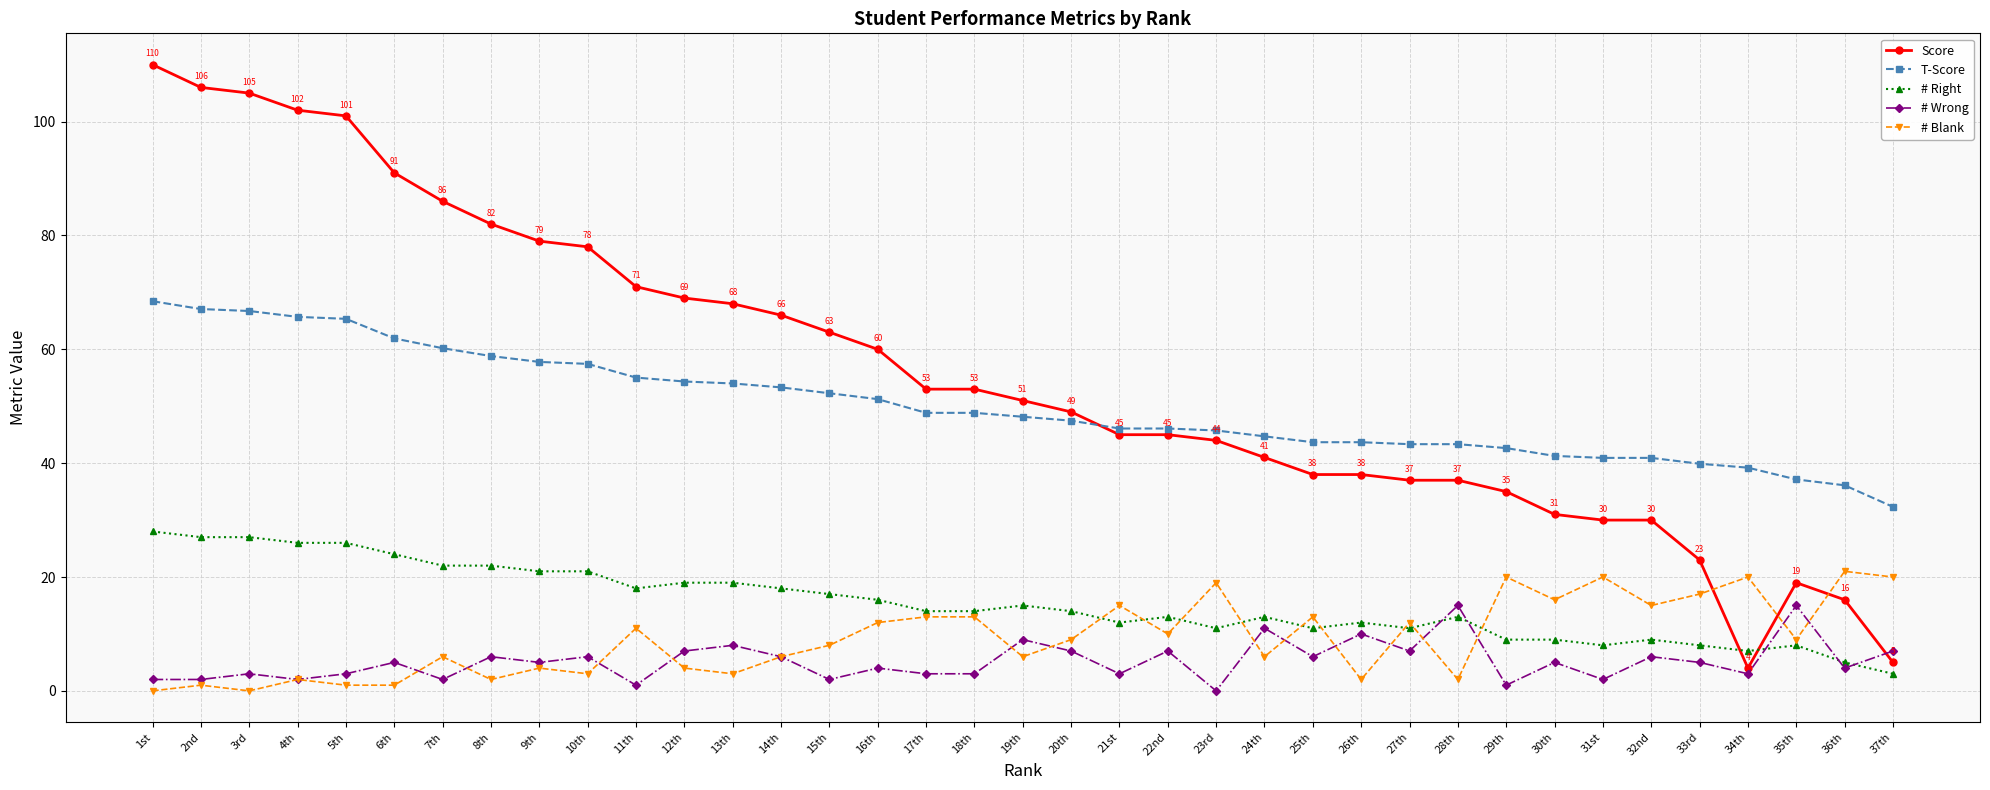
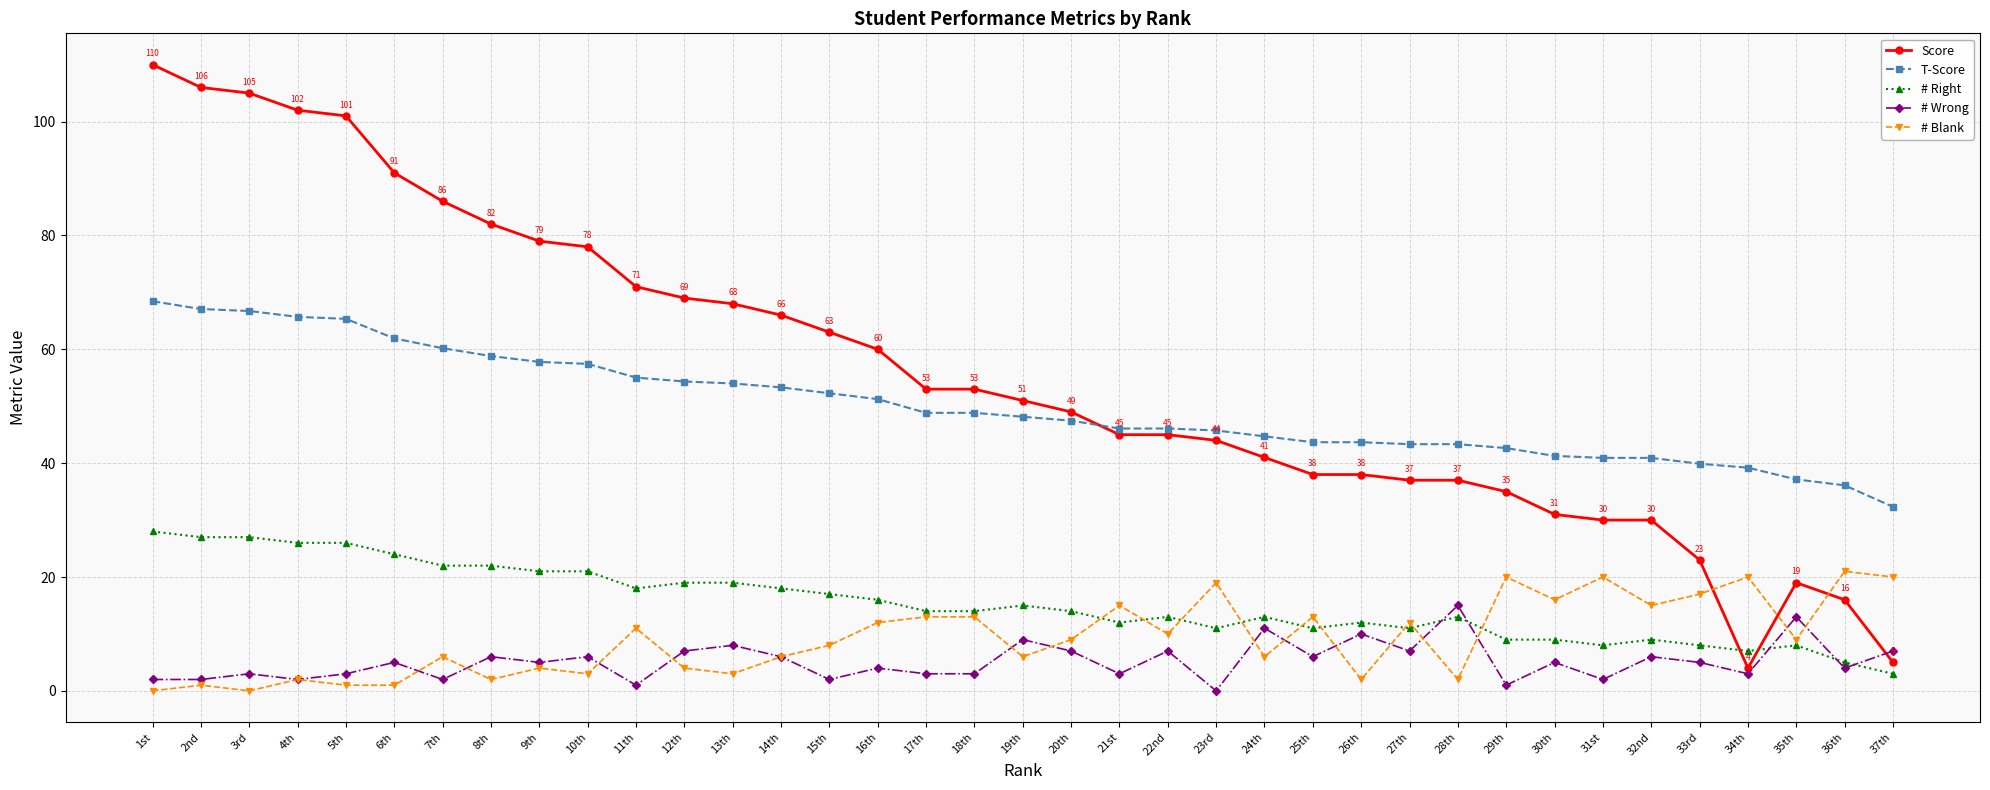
# Wrong, 35th: 15 -> 13
